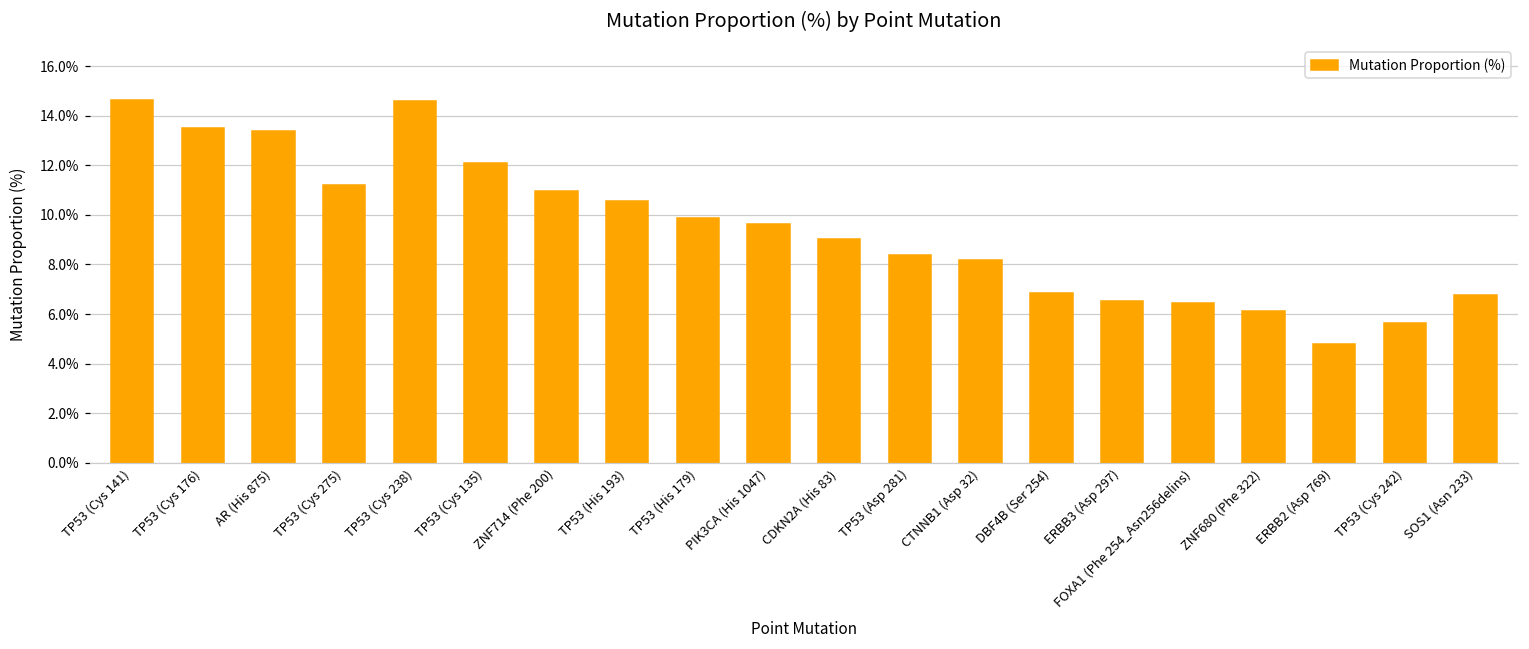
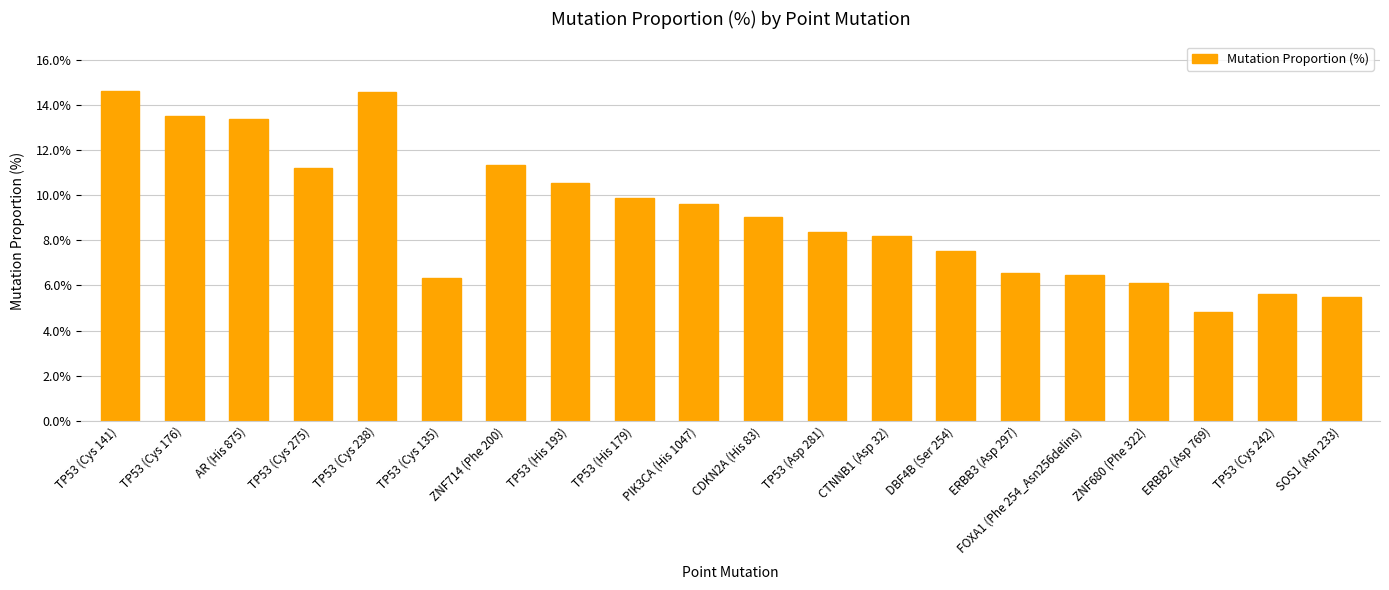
TP53 (Cys 135): 12.1% -> 6.3%
ZNF714 (Phe 200): 11.0% -> 11.3%
DBF4B (Ser 254): 6.8% -> 7.5%
SOS1 (Asn 233): 6.8% -> 5.5%
